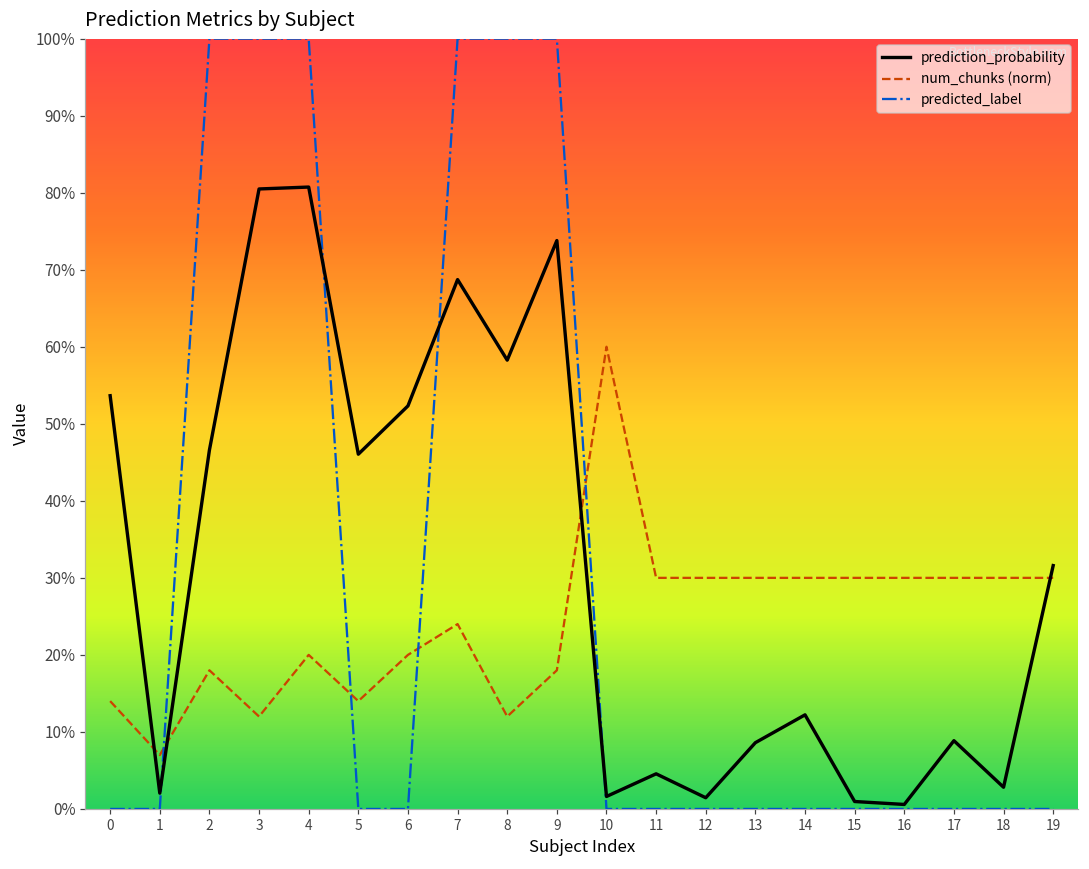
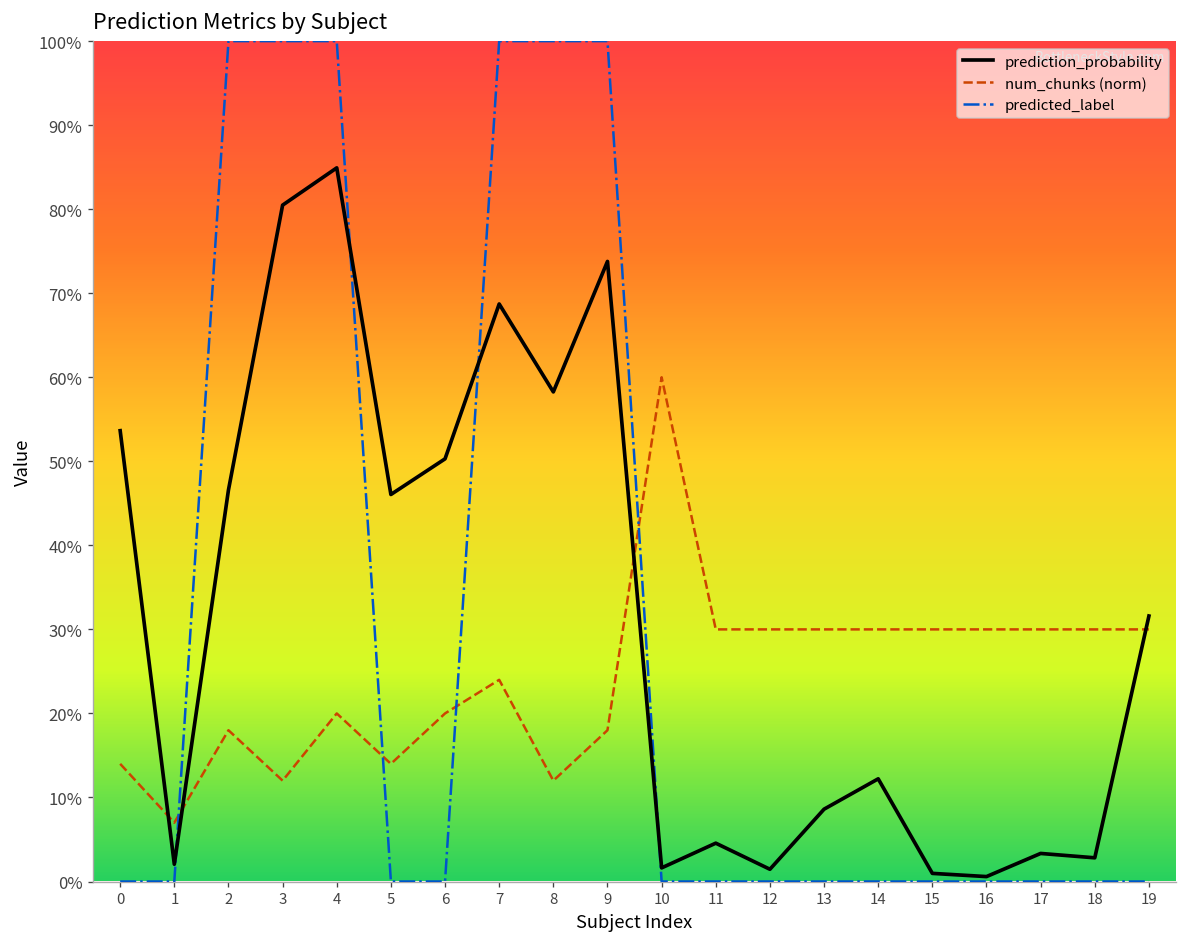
prediction_probability, 4: 81% -> 85%
prediction_probability, 6: 52% -> 50%
prediction_probability, 17: 9% -> 3%
